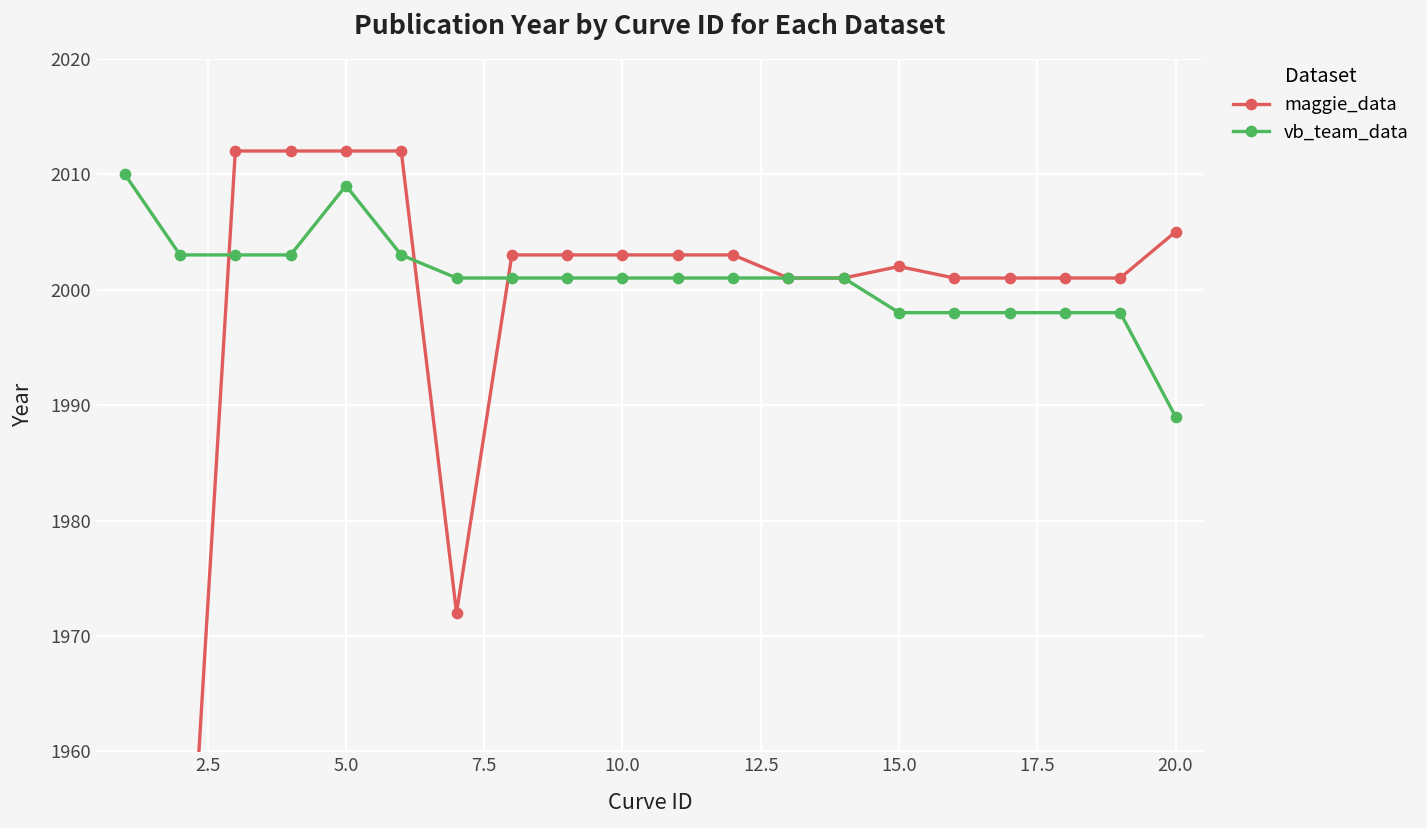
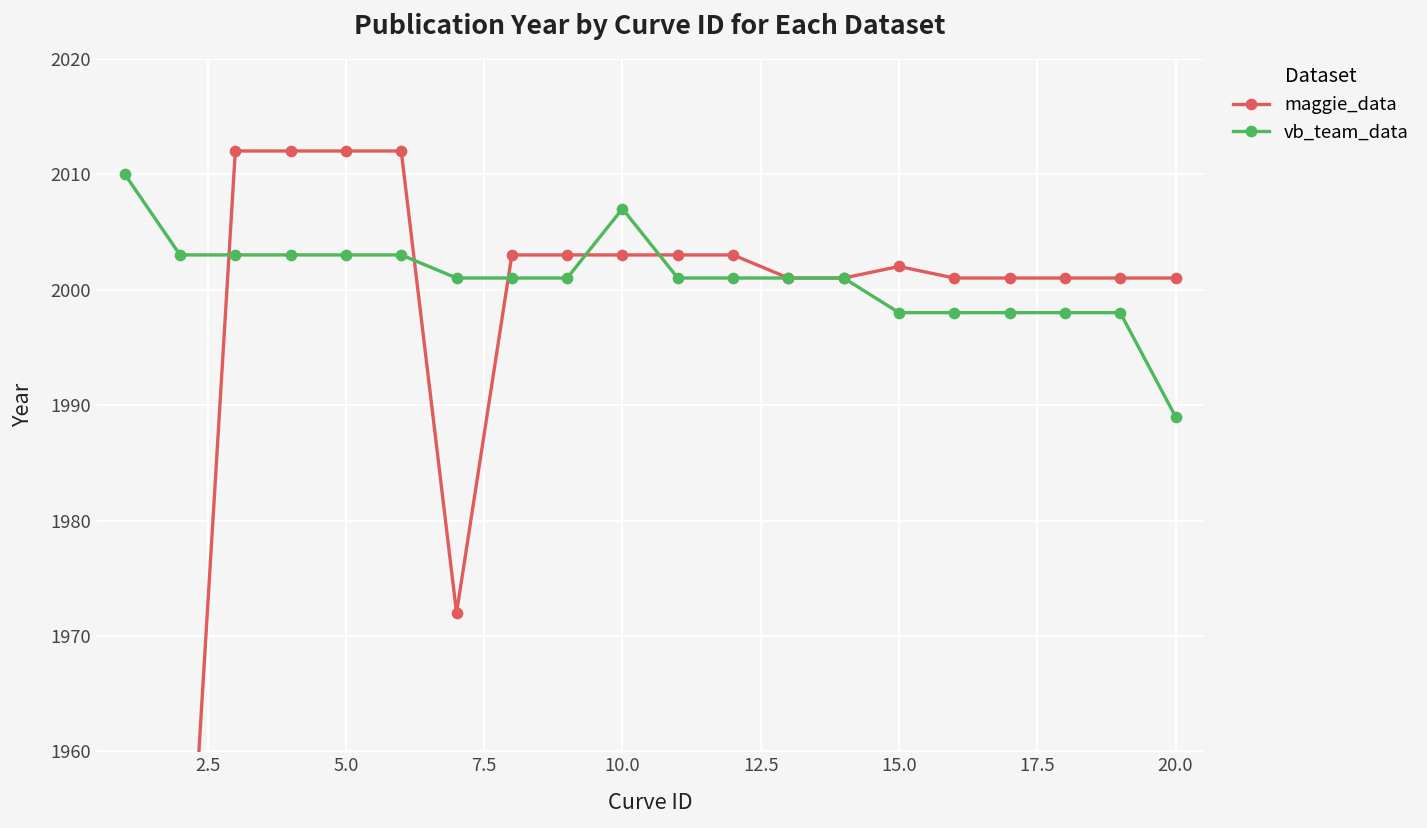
vb_team_data, 5.0: 2009 -> 2003
vb_team_data, 10.0: 2001 -> 2007
maggie_data, 20.0: 2005 -> 2001
